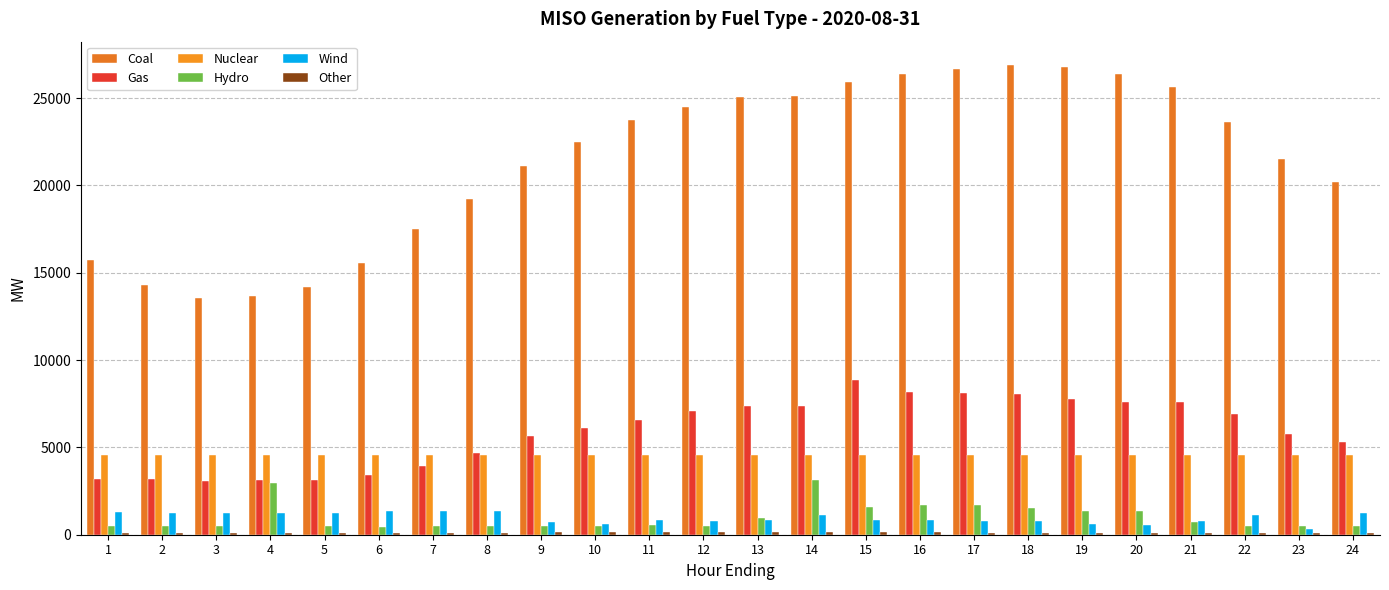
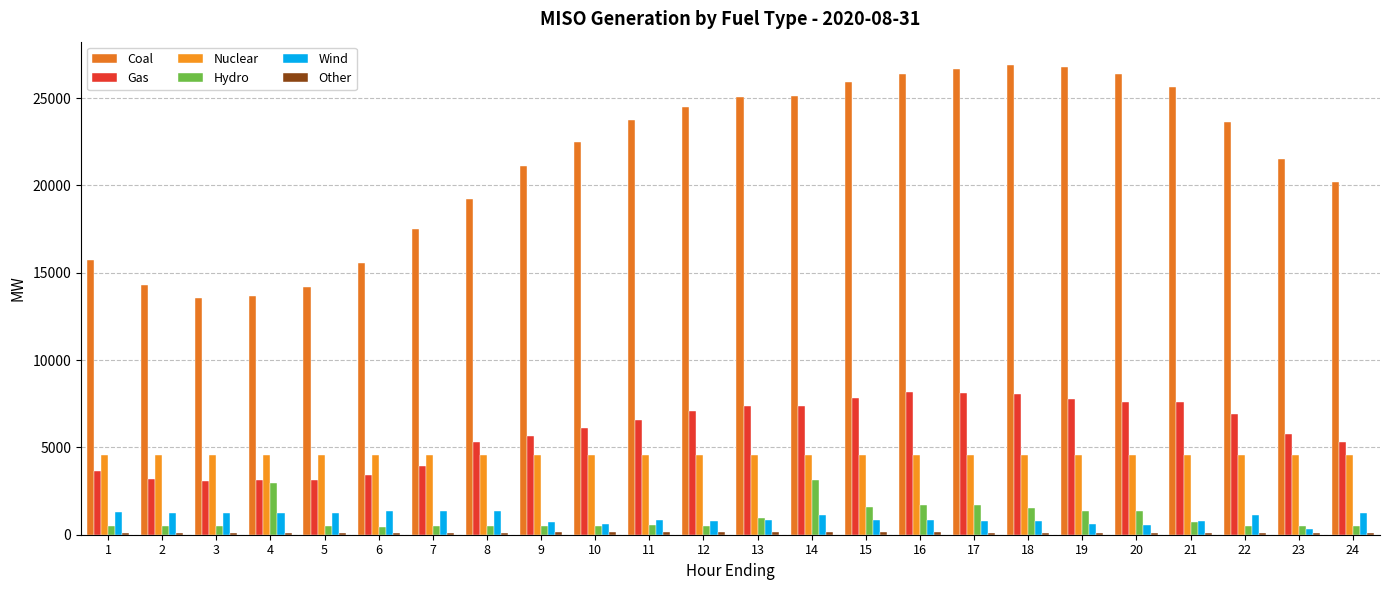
Gas, 1: 3200 -> 3700
Gas, 8: 4700 -> 5300
Gas, 15: 8800 -> 7800
